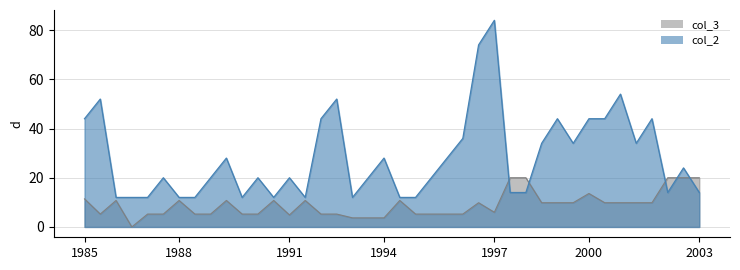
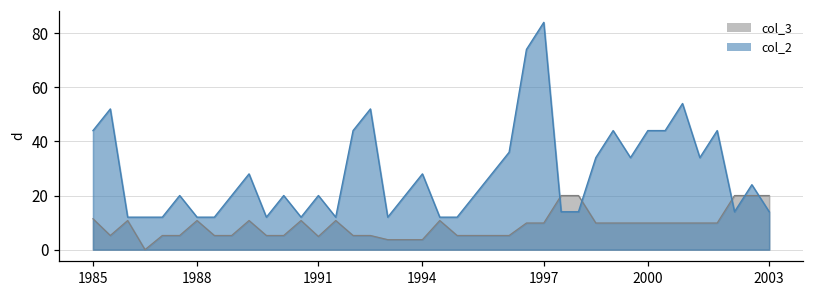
col_3, 1997: 6 -> 10
col_3, 2000: 14 -> 10
